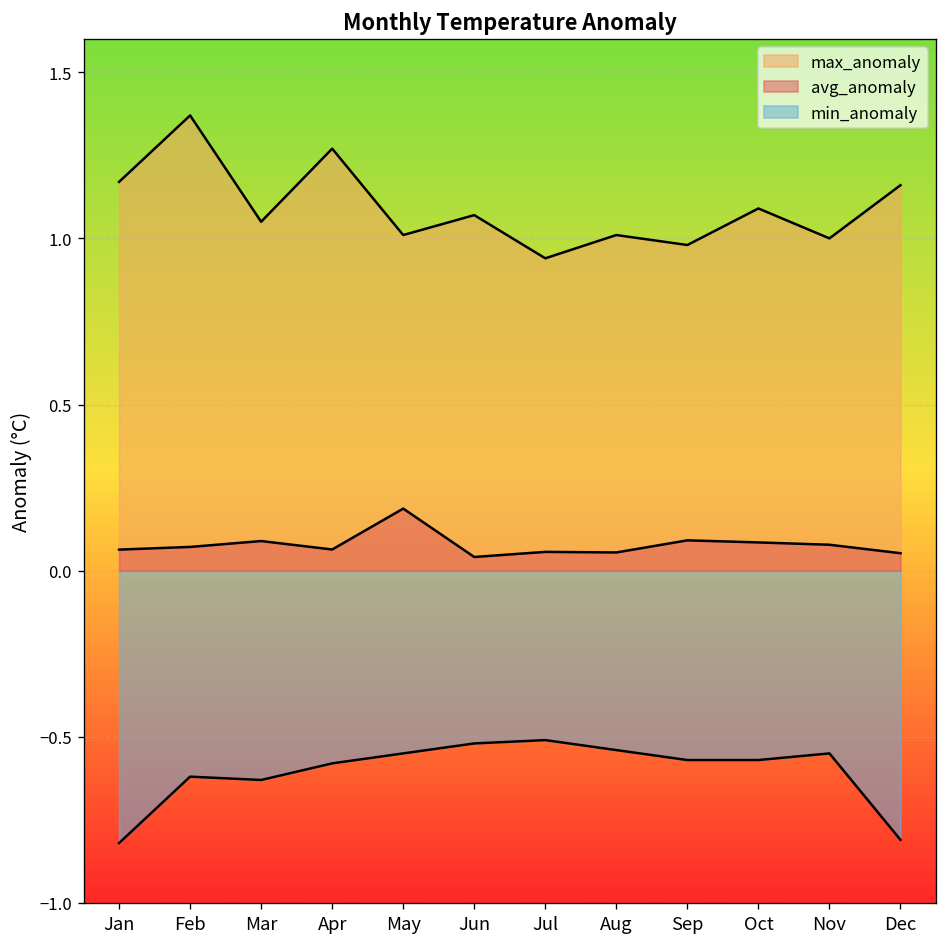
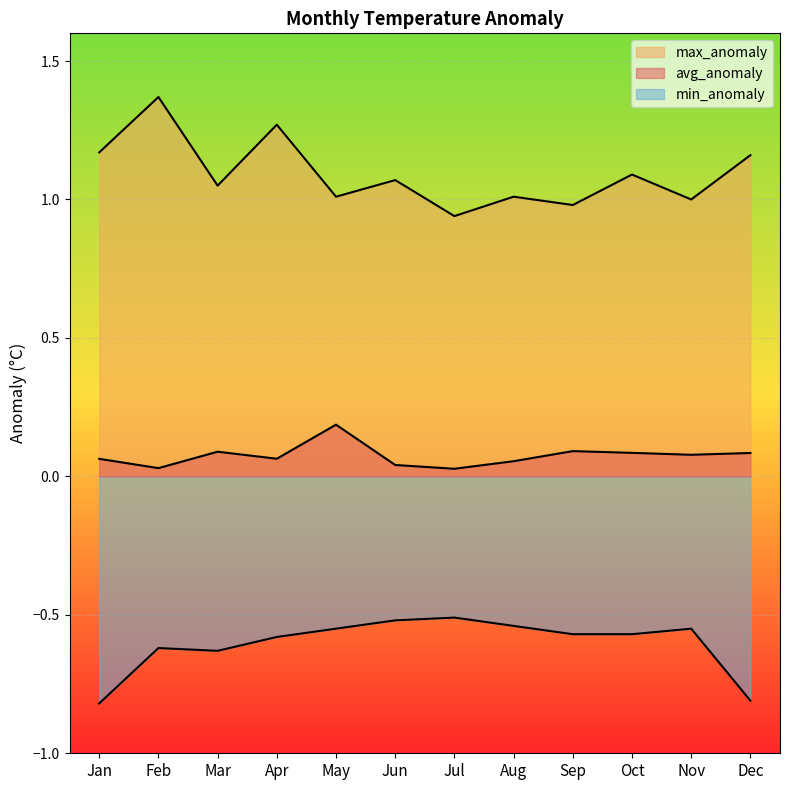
avg_anomaly, Feb: 0.07 -> 0.03
avg_anomaly, Jul: 0.06 -> 0.03
avg_anomaly, Dec: 0.05 -> 0.08
